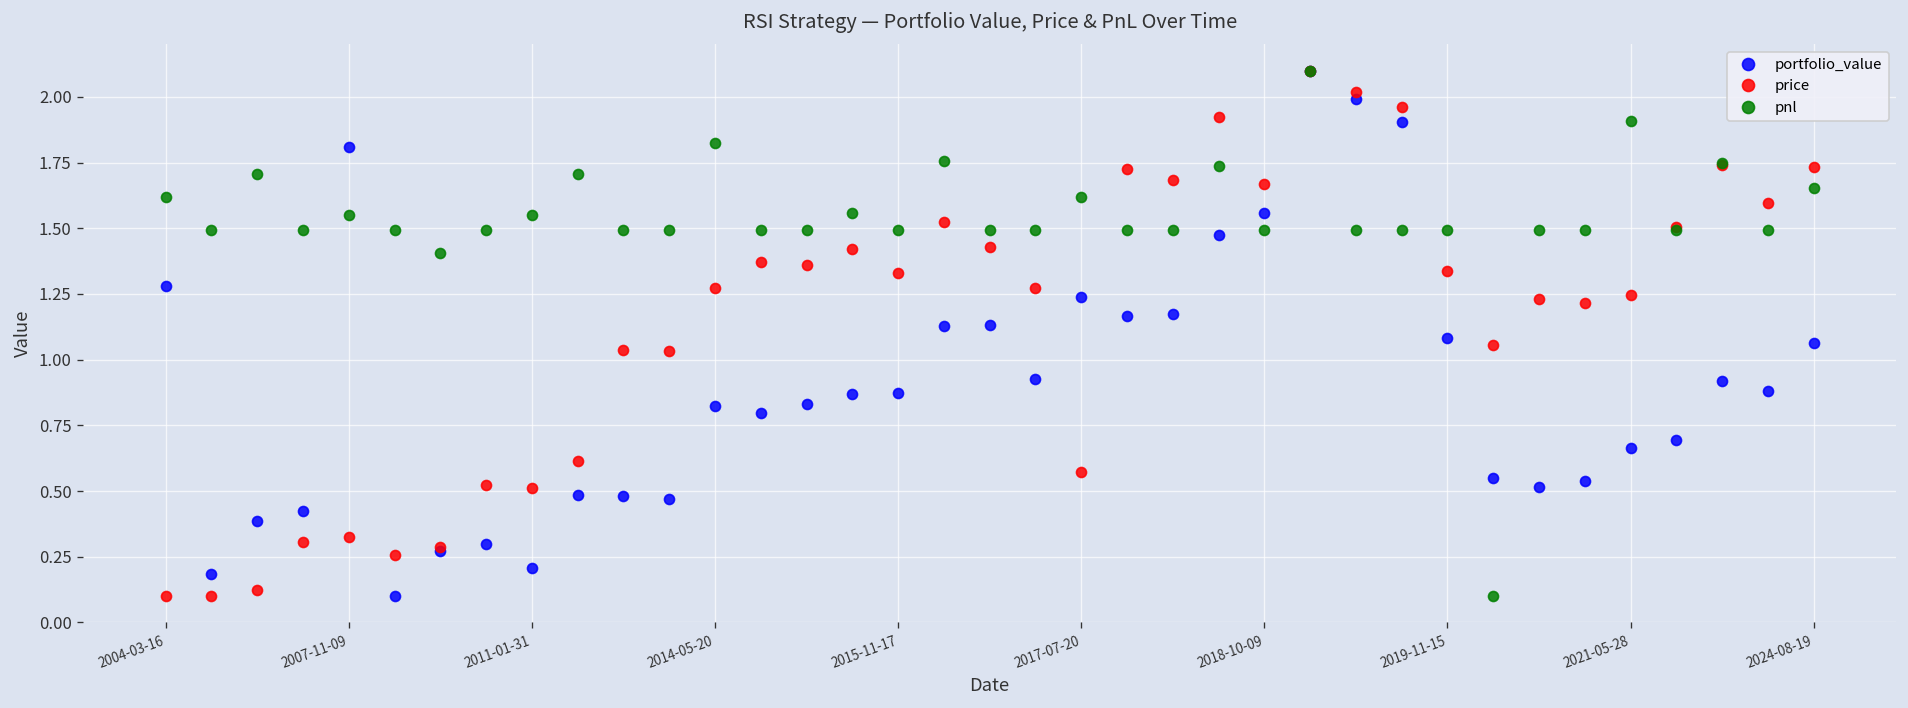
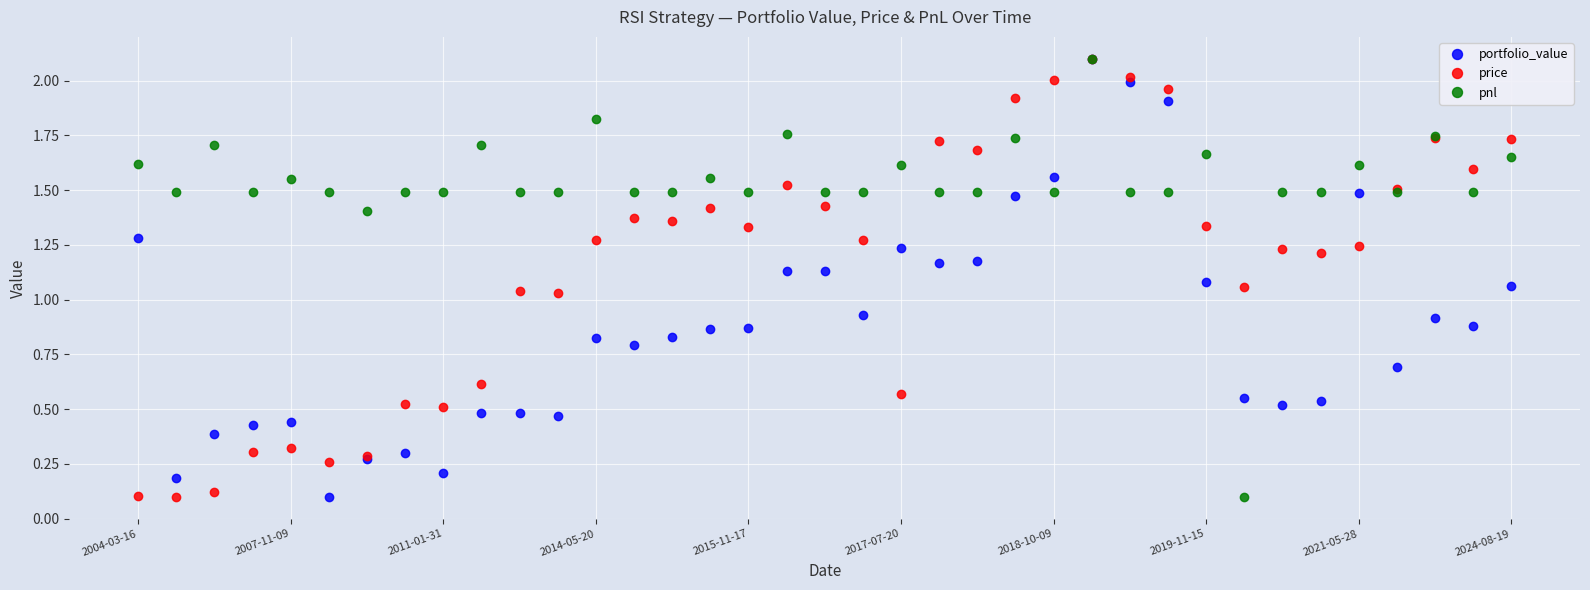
portfolio_value, 2007-11-09: 1.81 -> 0.44
pnl, 2011-01-31: 1.55 -> 1.49
price, 2018-10-09: 1.67 -> 2.00
pnl, 2019-11-15: 1.49 -> 1.66
portfolio_value, 2021-05-28: 0.66 -> 1.49
pnl, 2021-05-28: 1.91 -> 1.62
